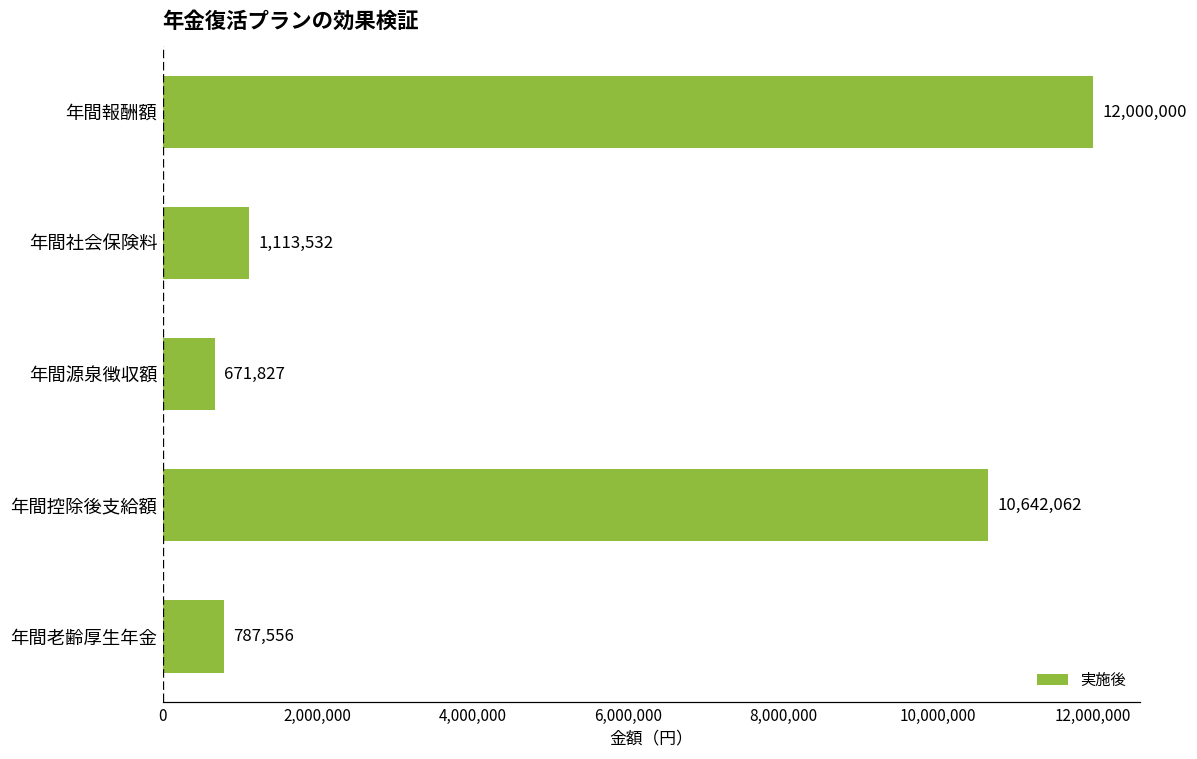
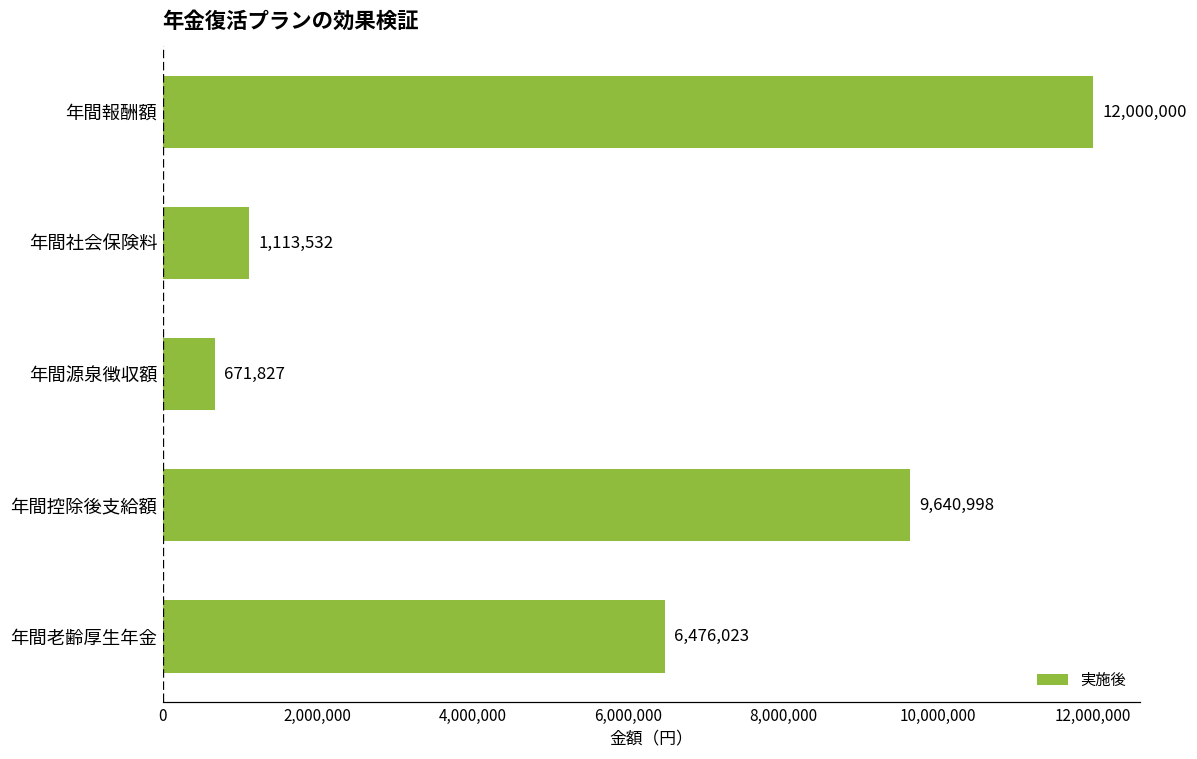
年間控除後支給額: 10,642,062 -> 9,640,998
年間老齢厚生年金: 787,556 -> 6,476,023
